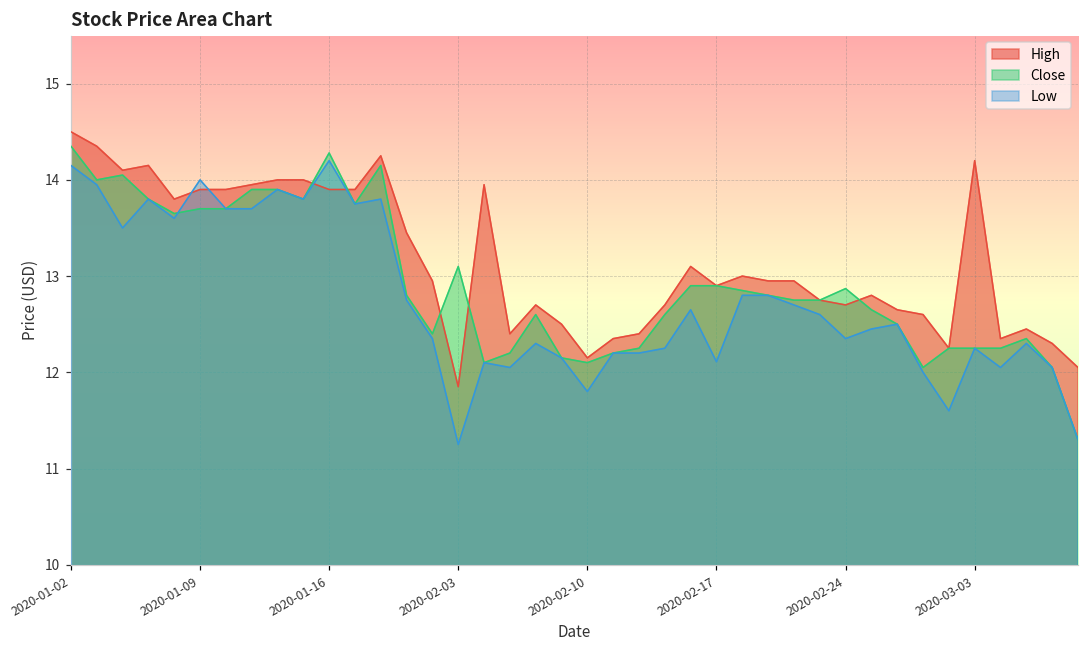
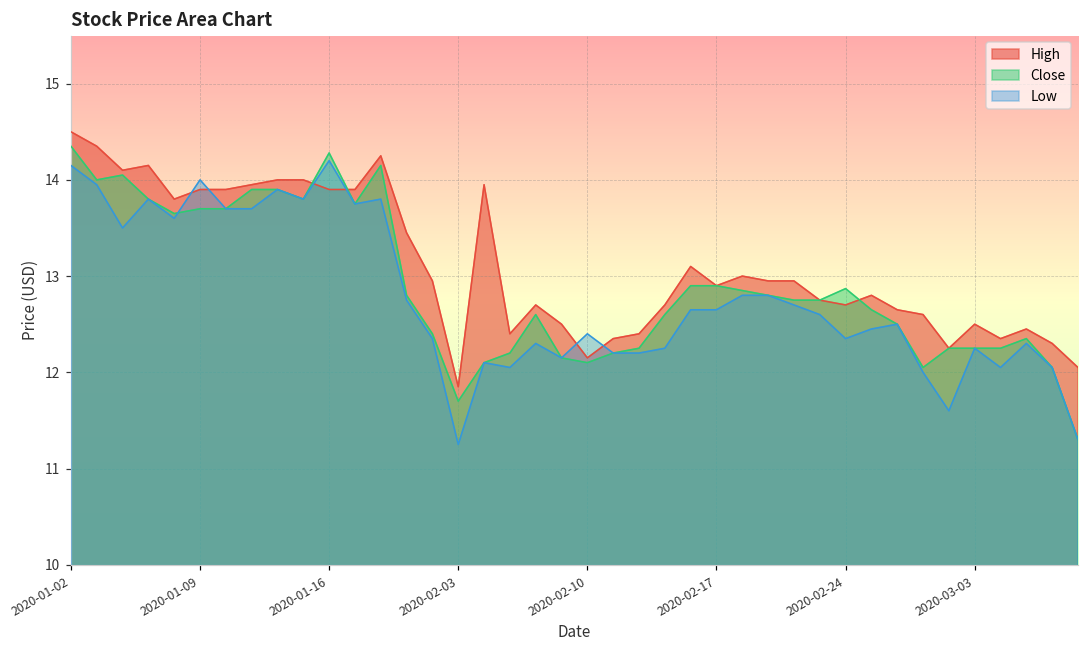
Close, 2020-02-03: 13.1 -> 11.7
Low, 2020-02-10: 11.8 -> 12.4
Low, 2020-02-17: 12.1 -> 12.7
High, 2020-03-03: 14.2 -> 12.5
